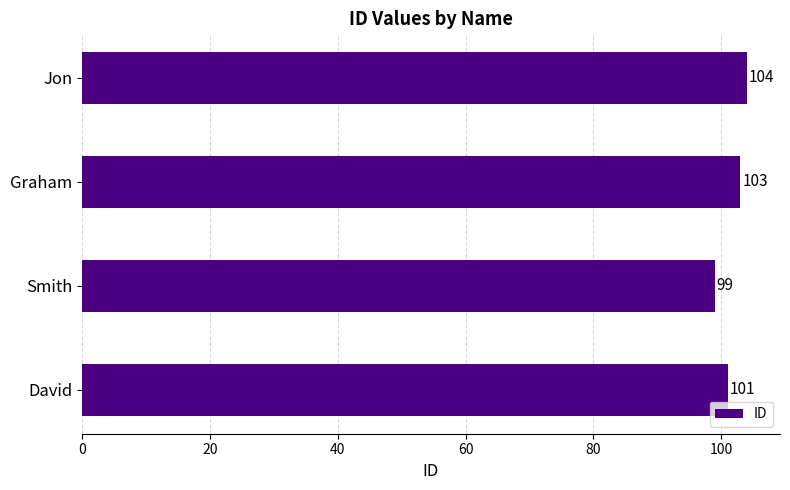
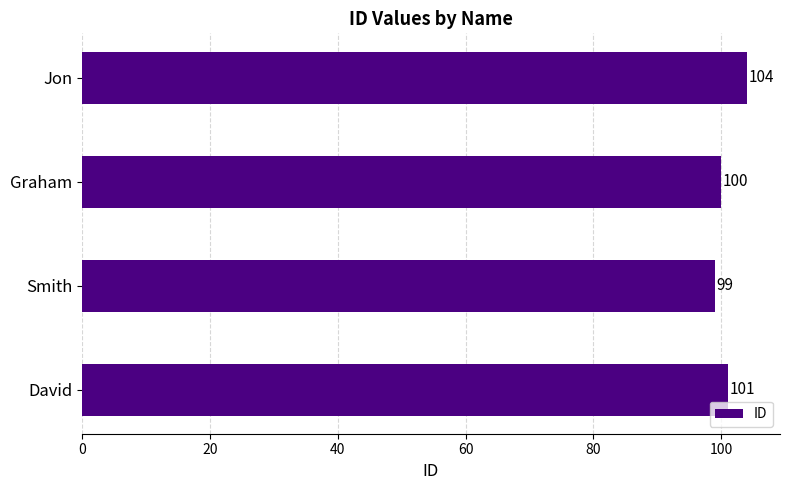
Graham: 103 -> 100
